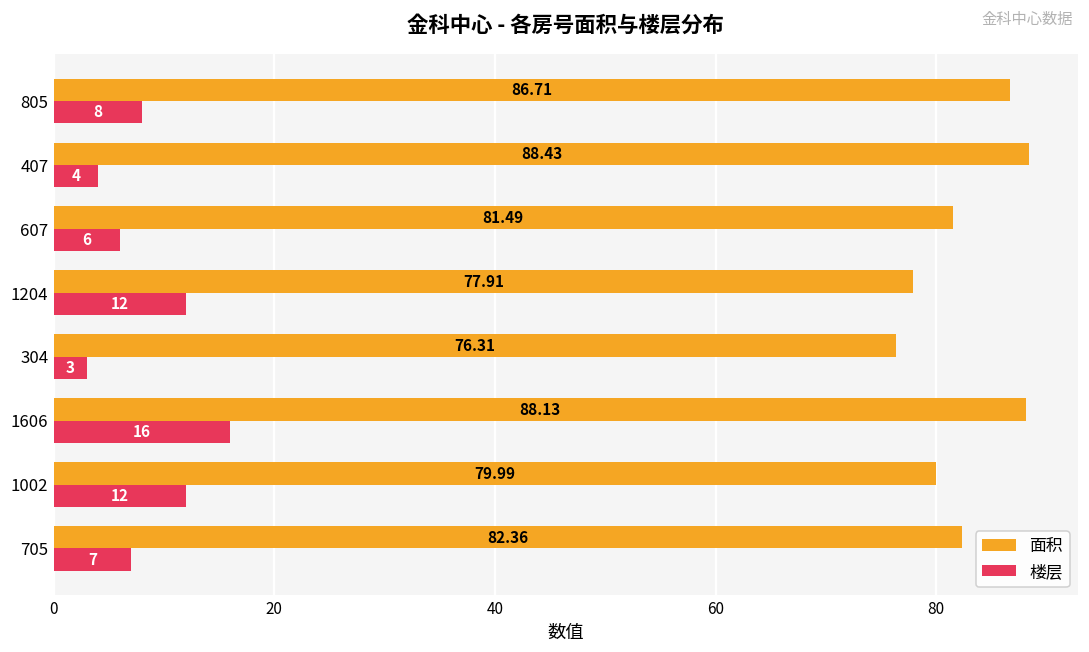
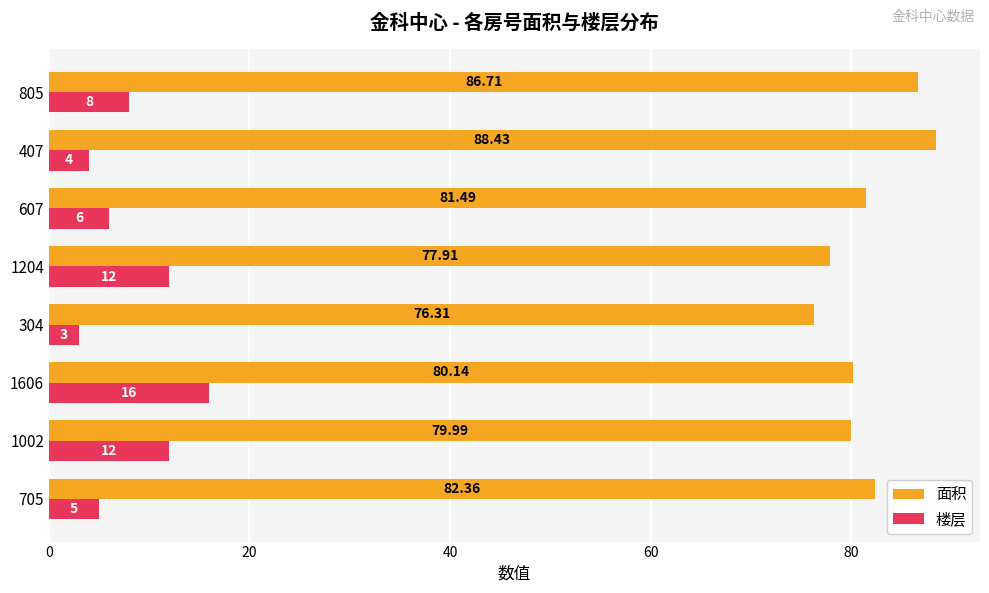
面积, 1606: 88.13 -> 80.14
楼层, 705: 7 -> 5
